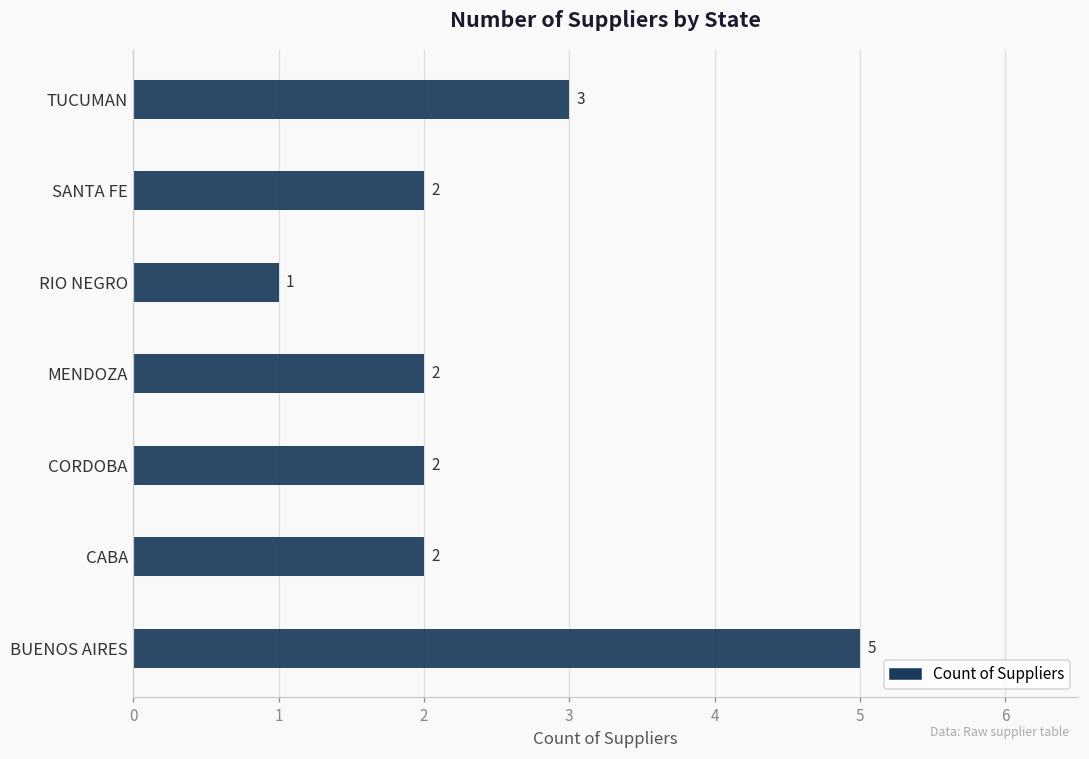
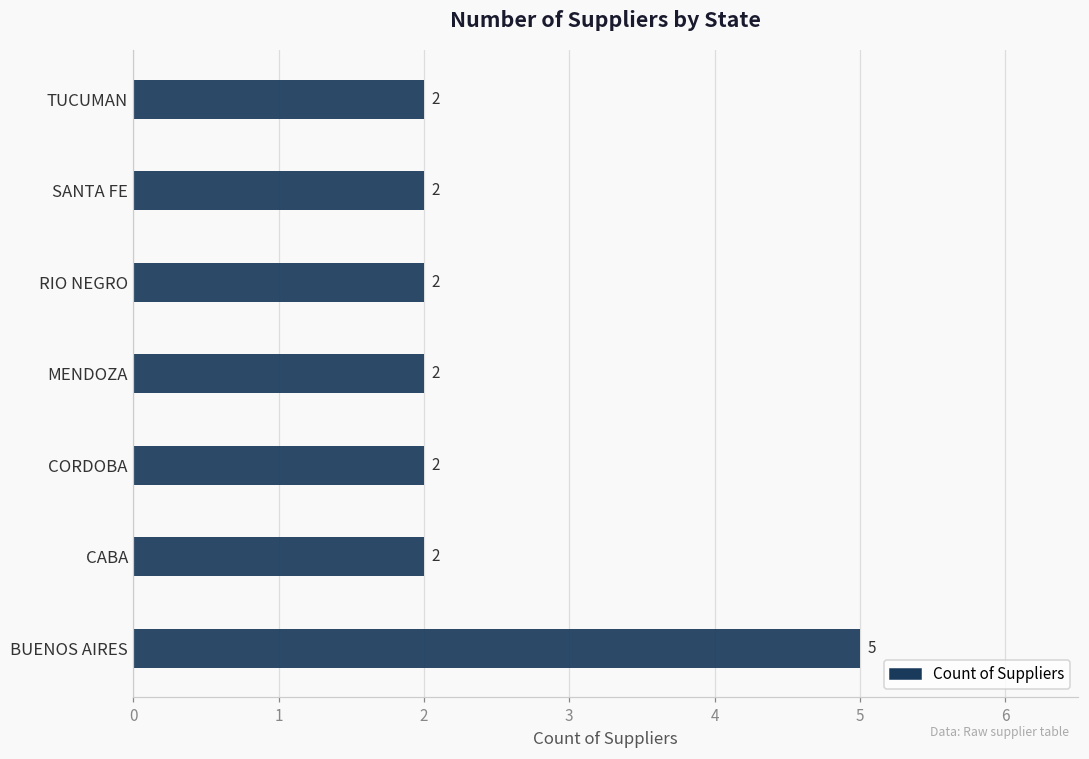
TUCUMAN: 3 -> 2
RIO NEGRO: 1 -> 2
